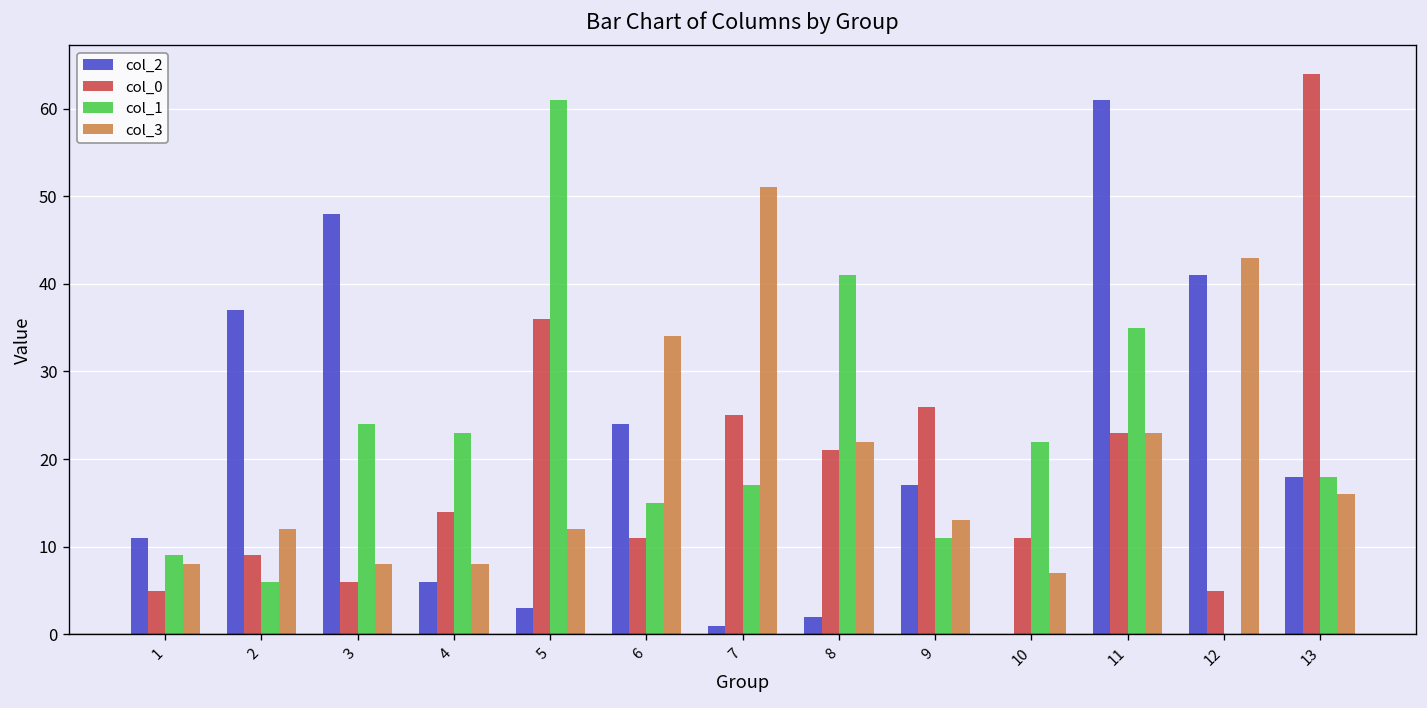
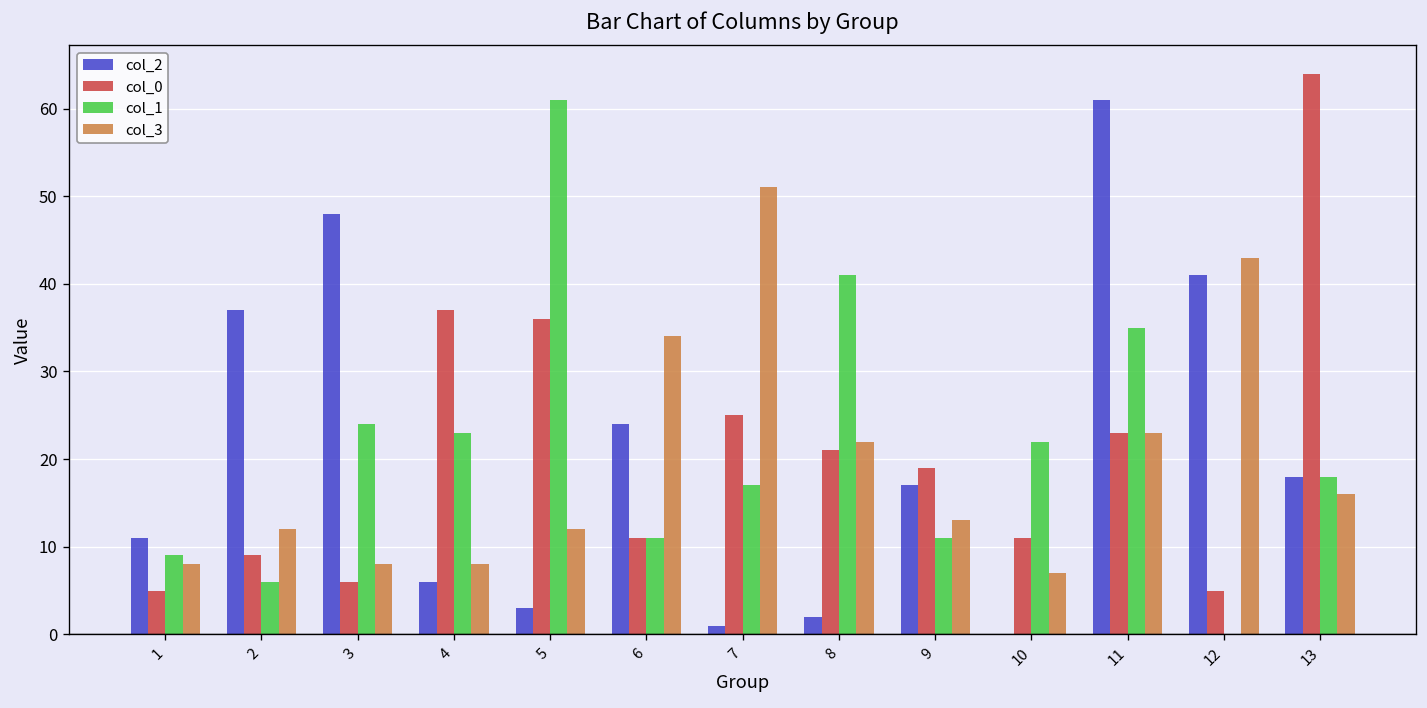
col_0, 4: 14 -> 37
col_1, 6: 15 -> 11
col_0, 9: 26 -> 19
